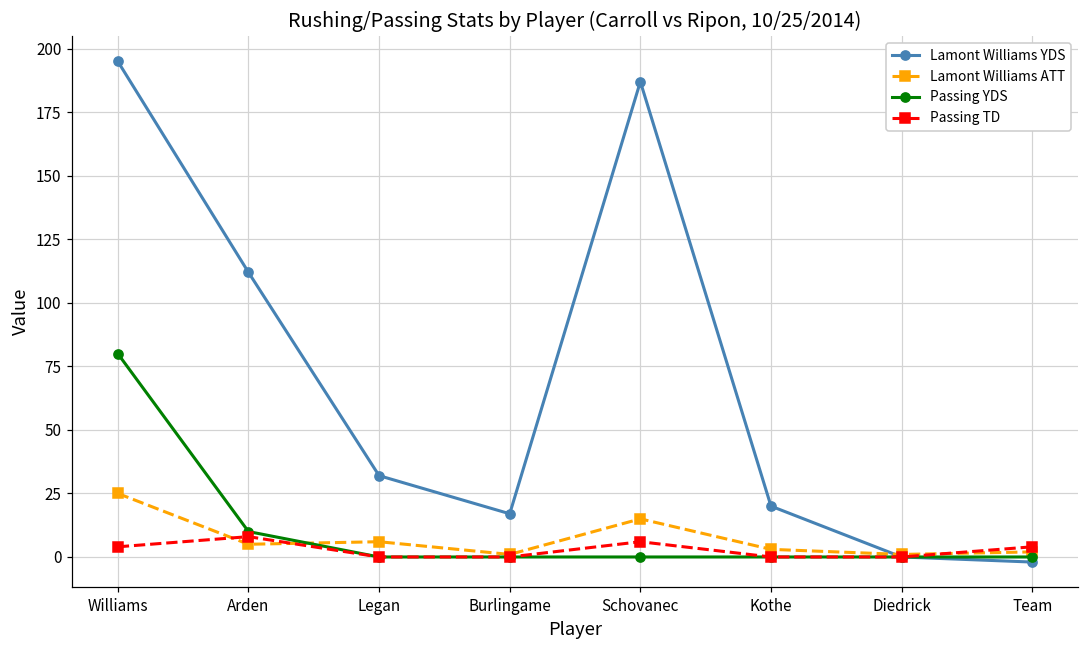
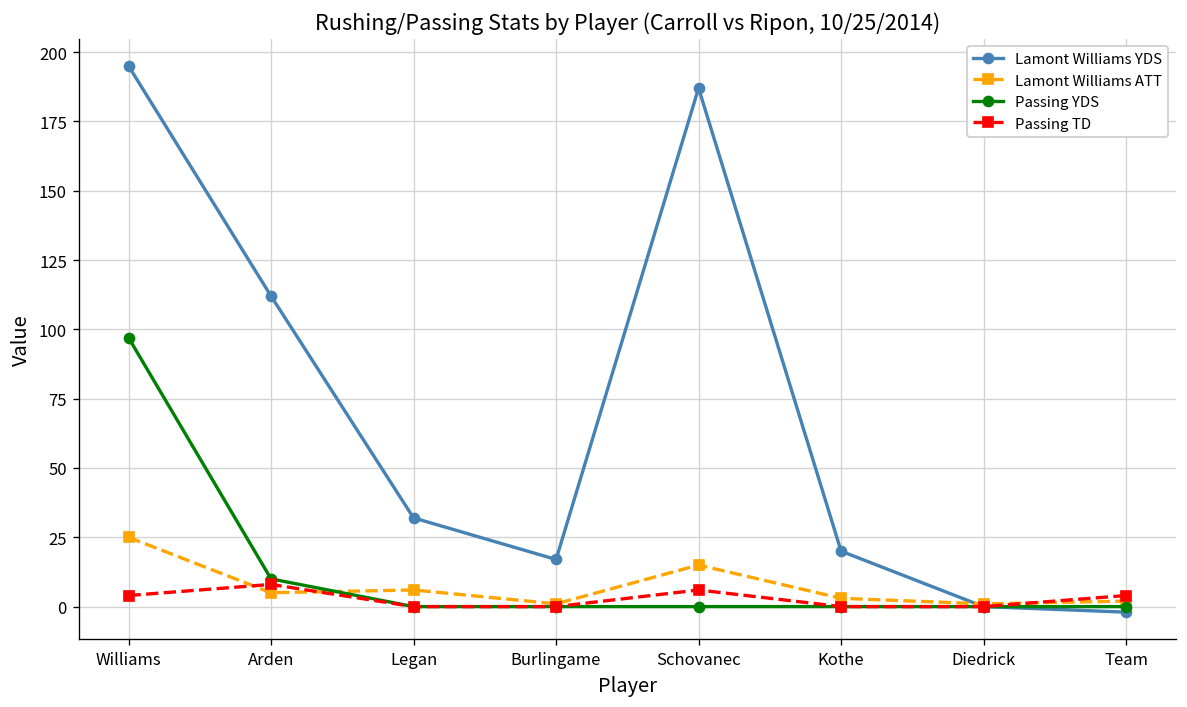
Passing YDS, Williams: 80 -> 97
